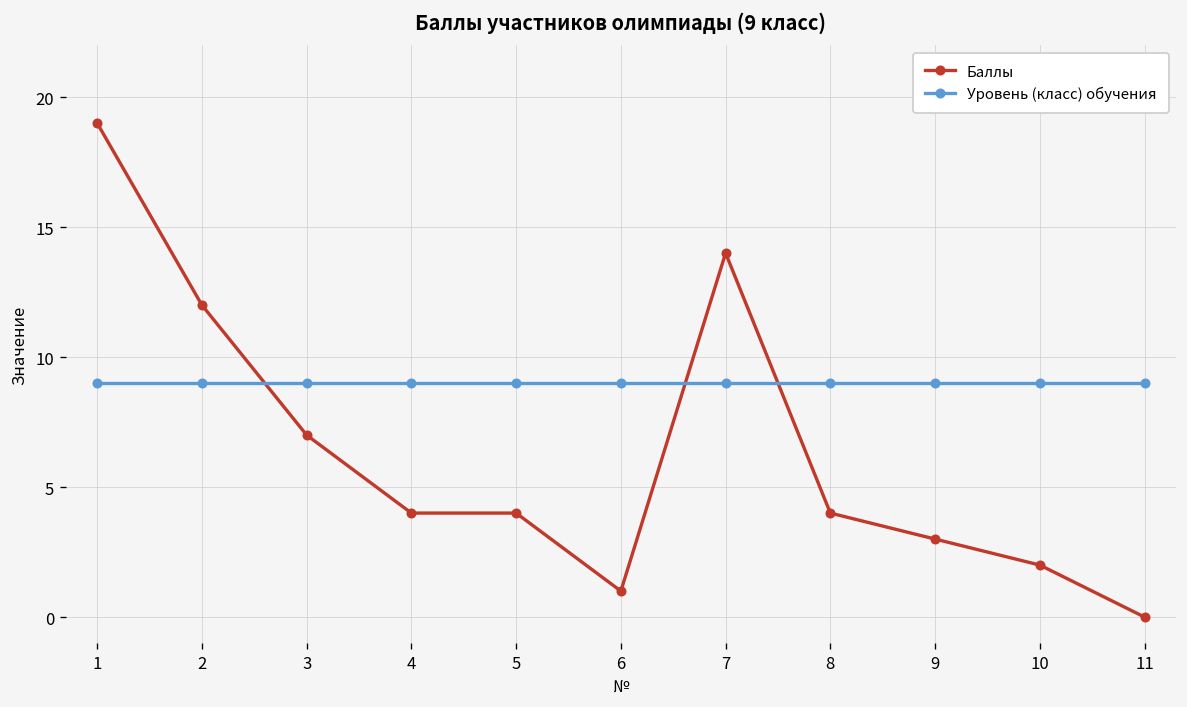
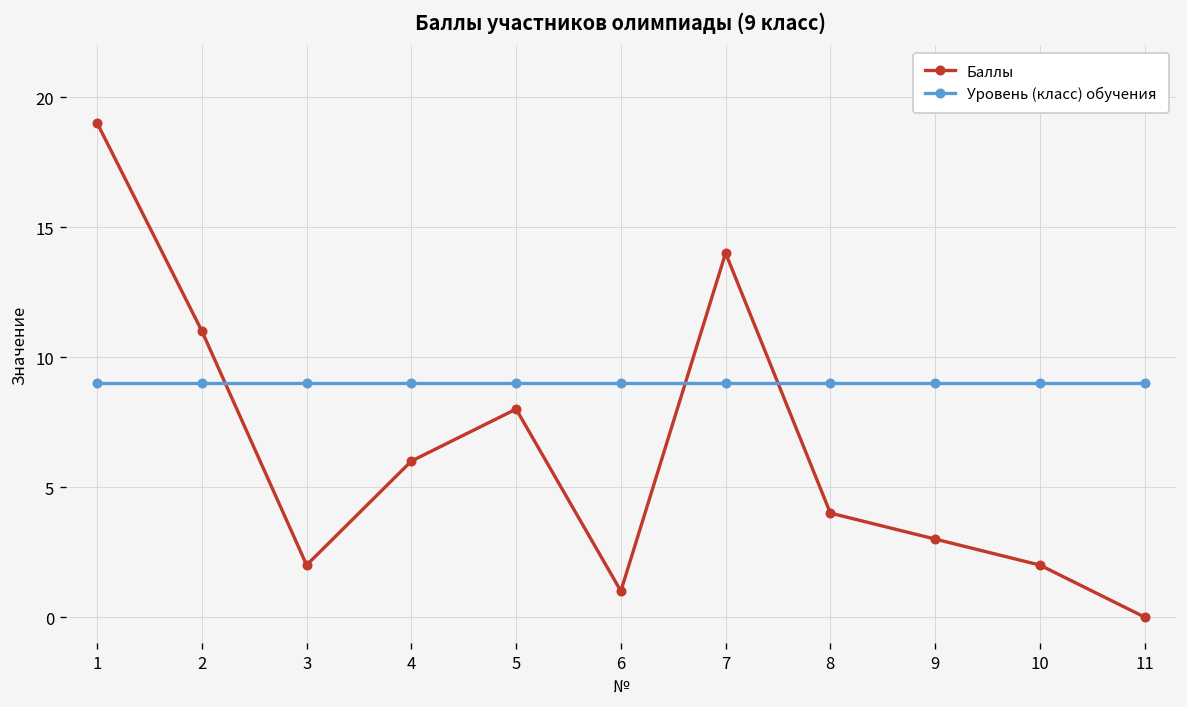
Баллы, 2: 12 -> 11
Баллы, 3: 7 -> 2
Баллы, 4: 4 -> 6
Баллы, 5: 4 -> 8
